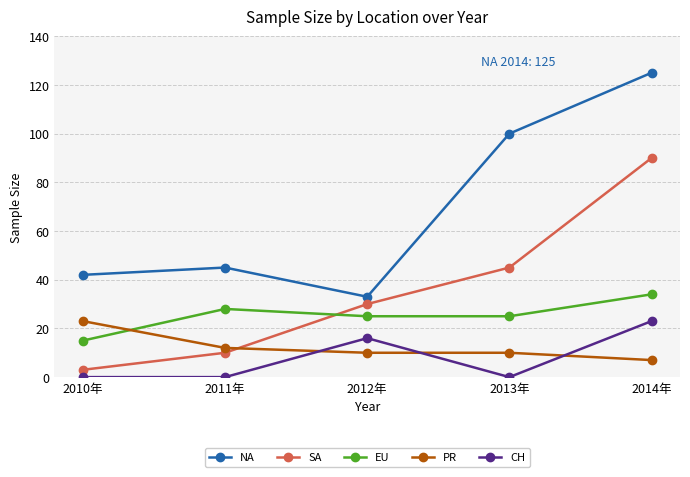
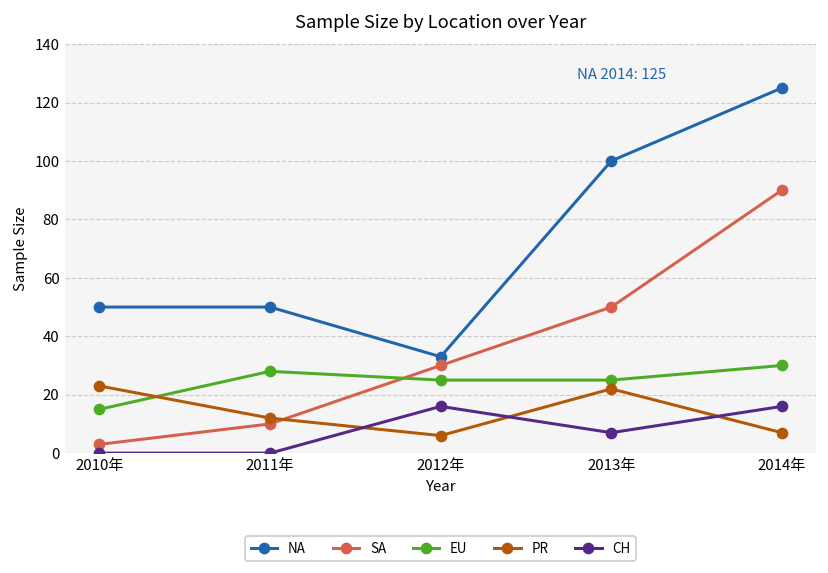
NA, 2010年: 42 -> 50
NA, 2011年: 45 -> 50
PR, 2012年: 10 -> 6
SA, 2013年: 45 -> 50
PR, 2013年: 10 -> 22
CH, 2013年: 0 -> 7
EU, 2014年: 34 -> 30
CH, 2014年: 23 -> 16
